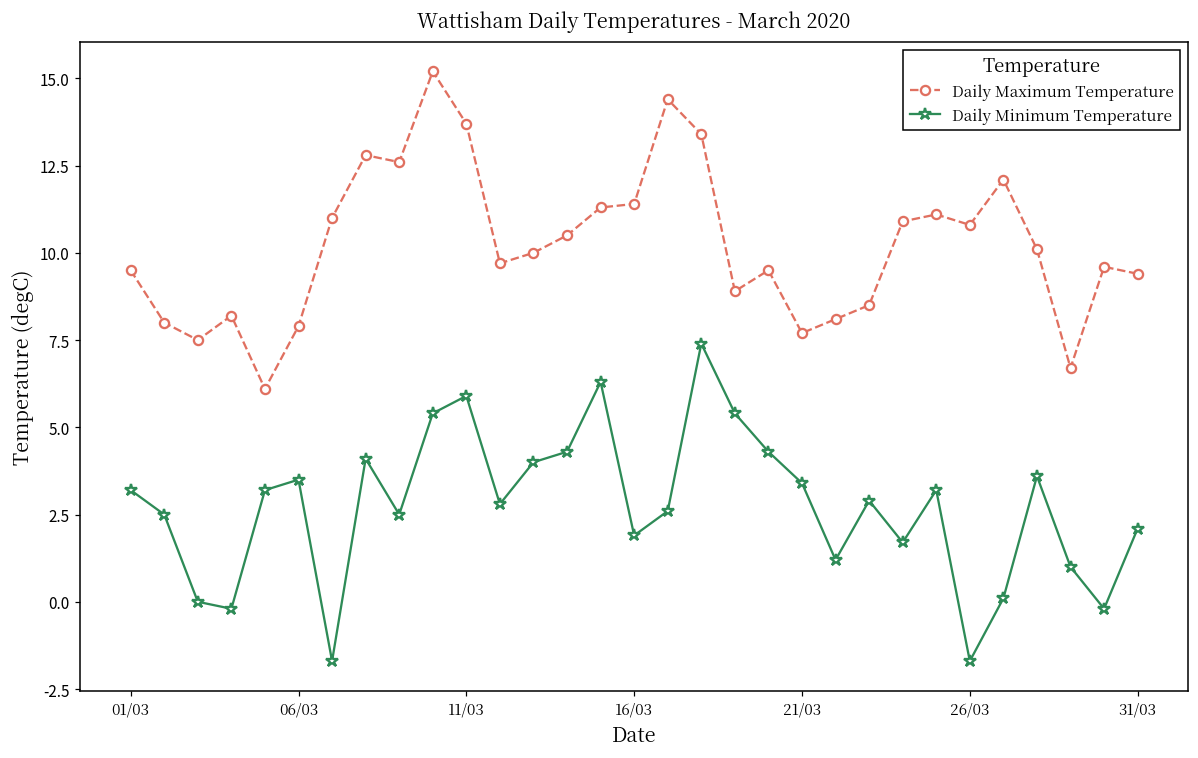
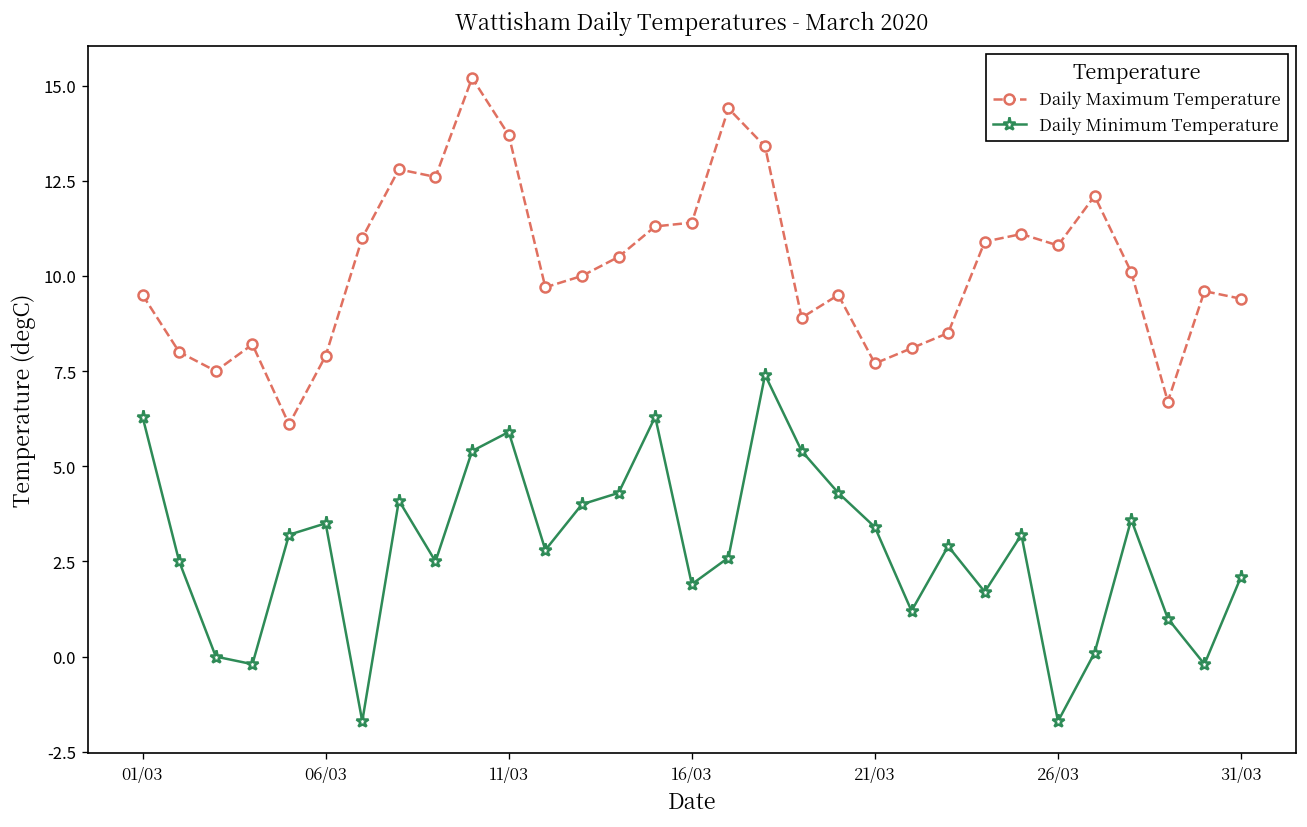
Daily Minimum Temperature, 01/03: 3.2 -> 6.3
